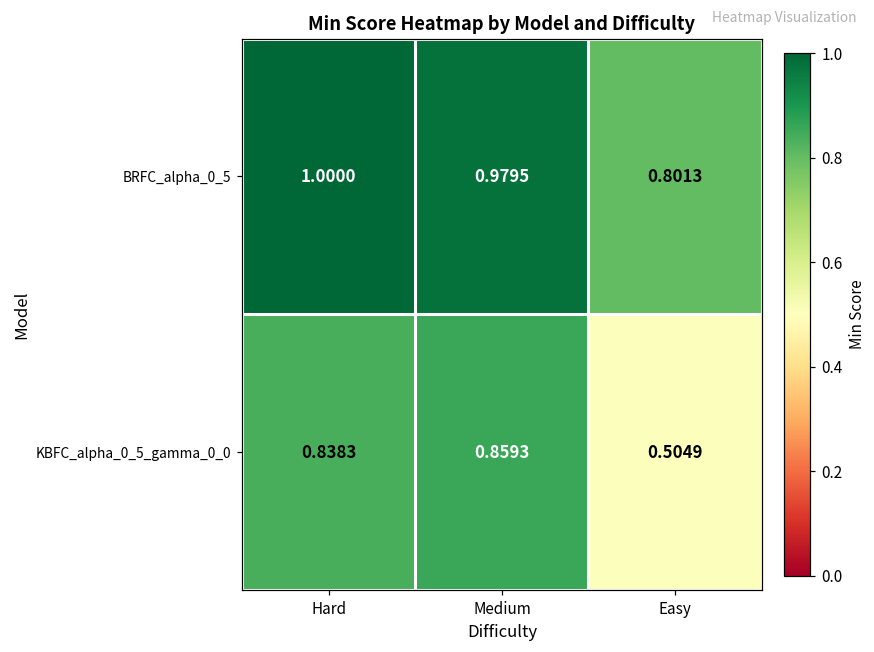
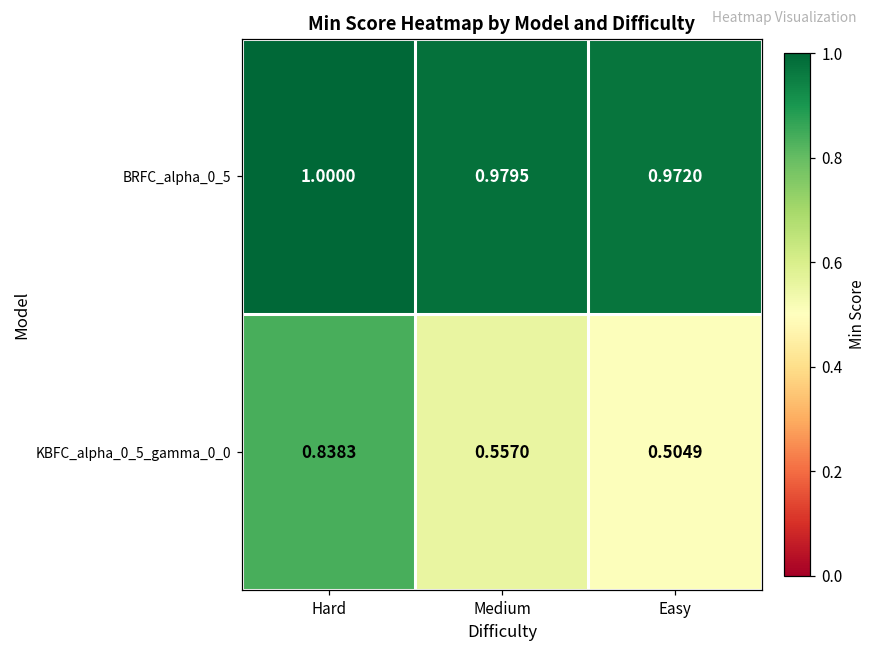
BRFC_alpha_0_5, Easy: 0.8013 -> 0.9720
KBFC_alpha_0_5_gamma_0_0, Medium: 0.8593 -> 0.5570
